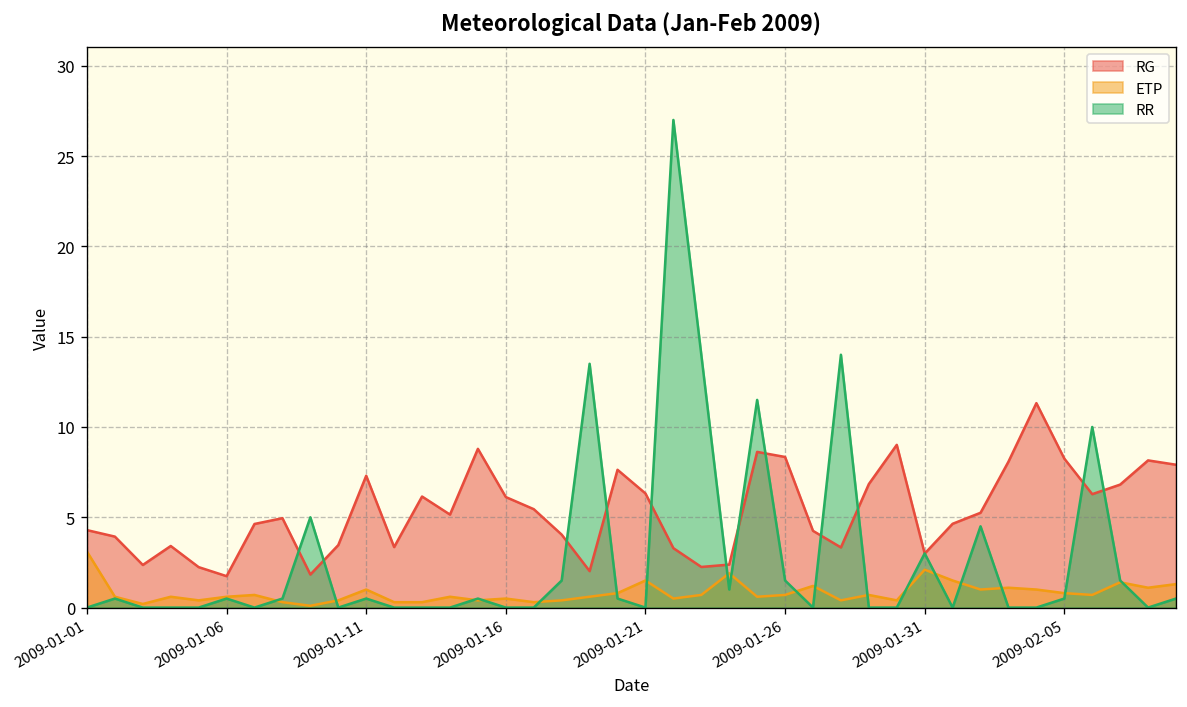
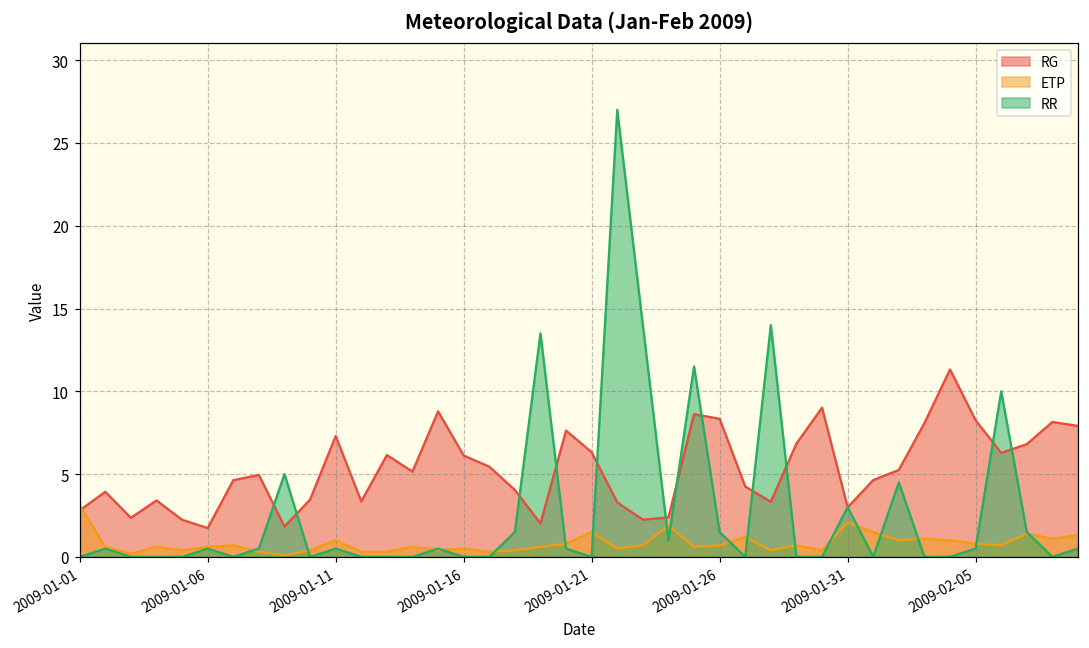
RG, 2009-01-01: 4.3 -> 2.8
